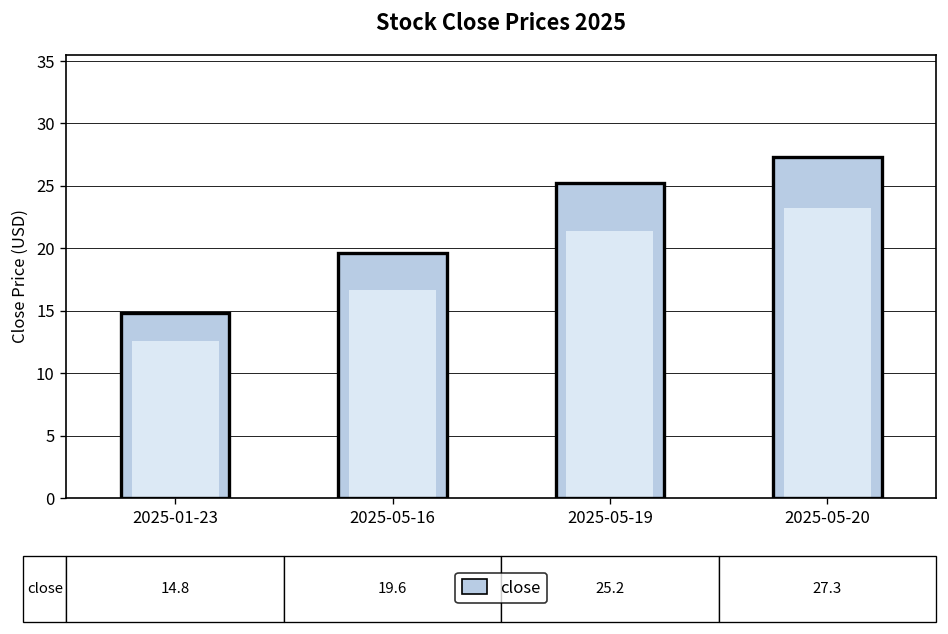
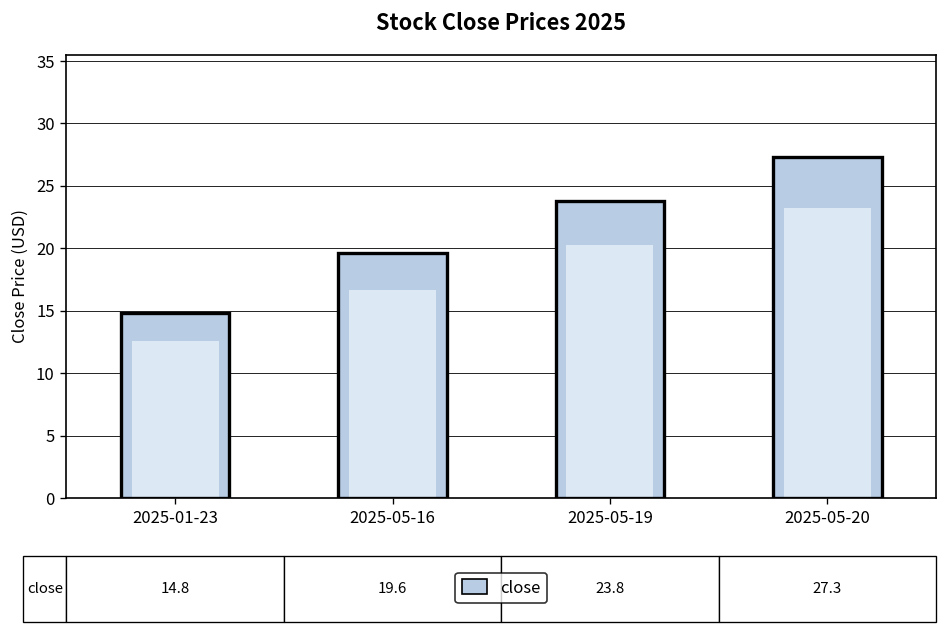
2025-05-19: 25.2 -> 23.8
